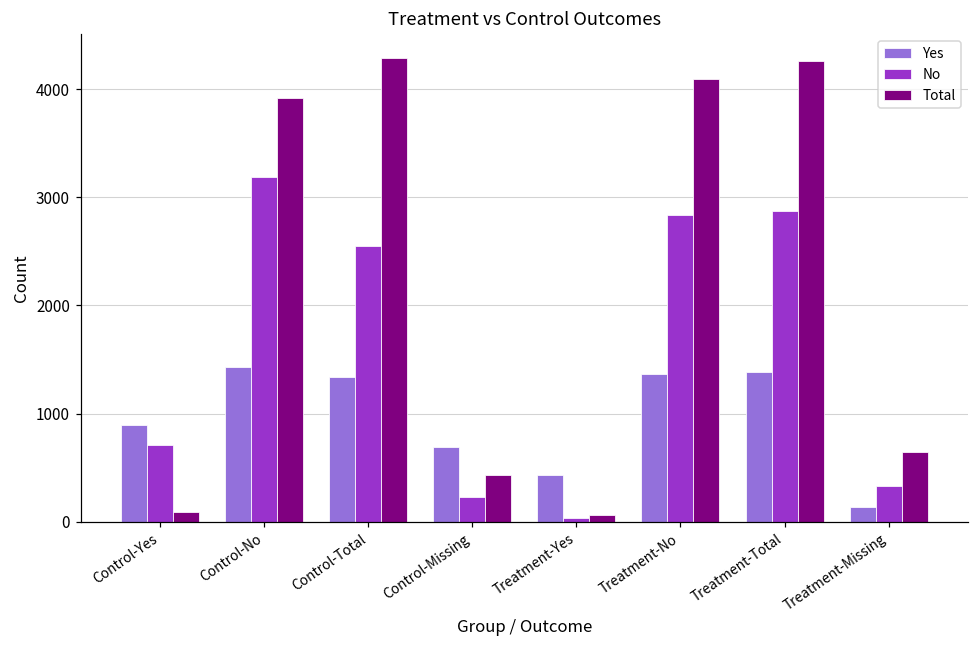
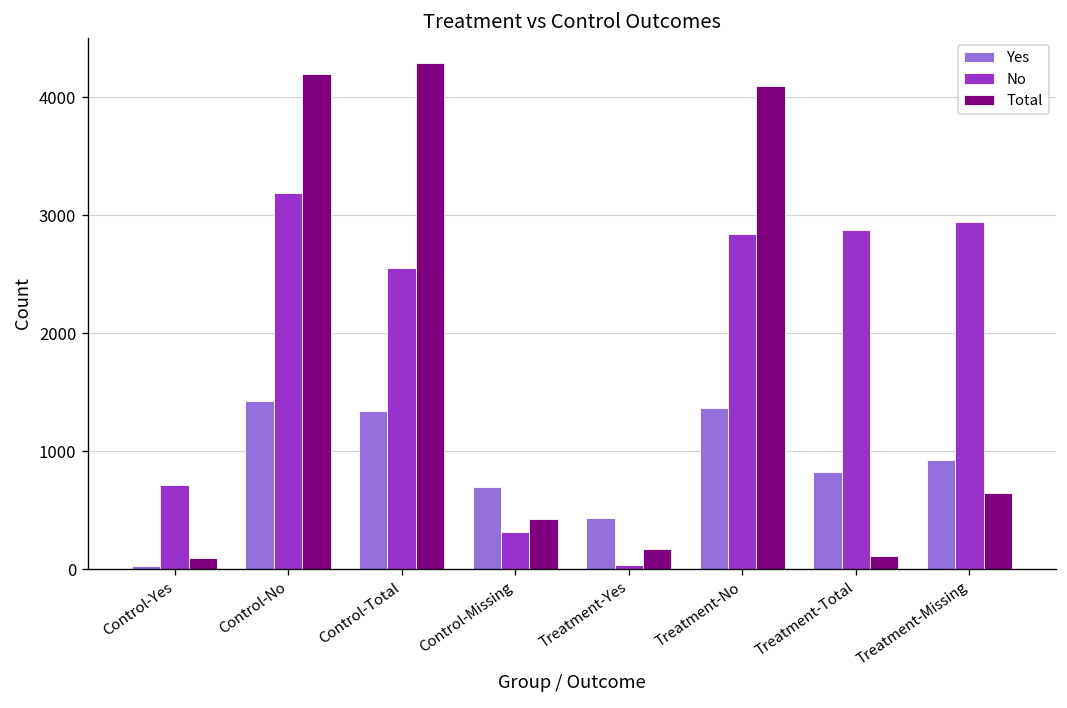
Yes, Control-Yes: 900 -> 0
Total, Control-No: 3900 -> 4200
No, Control-Missing: 200 -> 300
Total, Treatment-Yes: 100 -> 200
Yes, Treatment-Total: 1400 -> 800
Total, Treatment-Total: 4300 -> 100
Yes, Treatment-Missing: 100 -> 900
No, Treatment-Missing: 300 -> 2900
